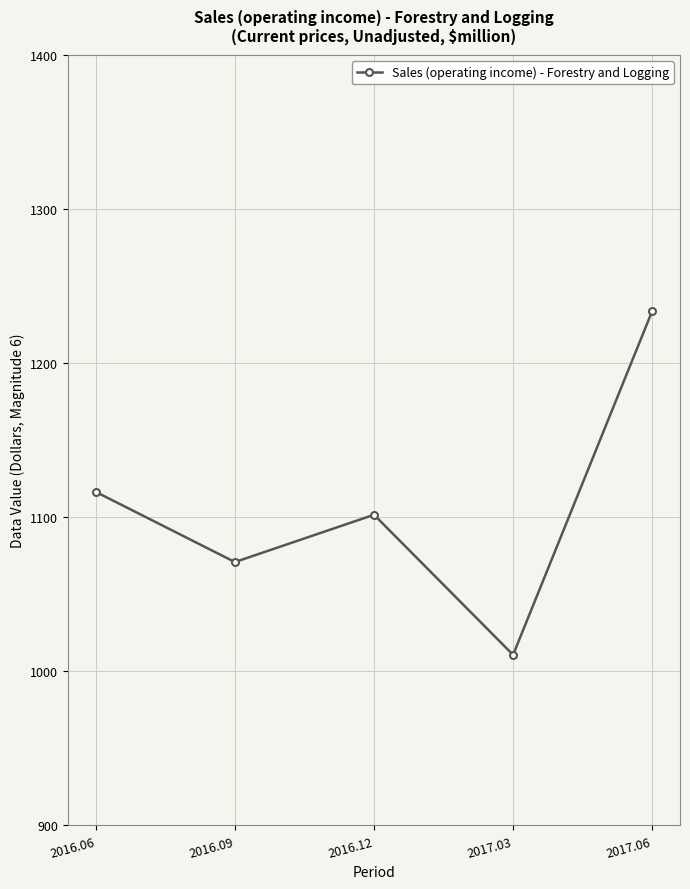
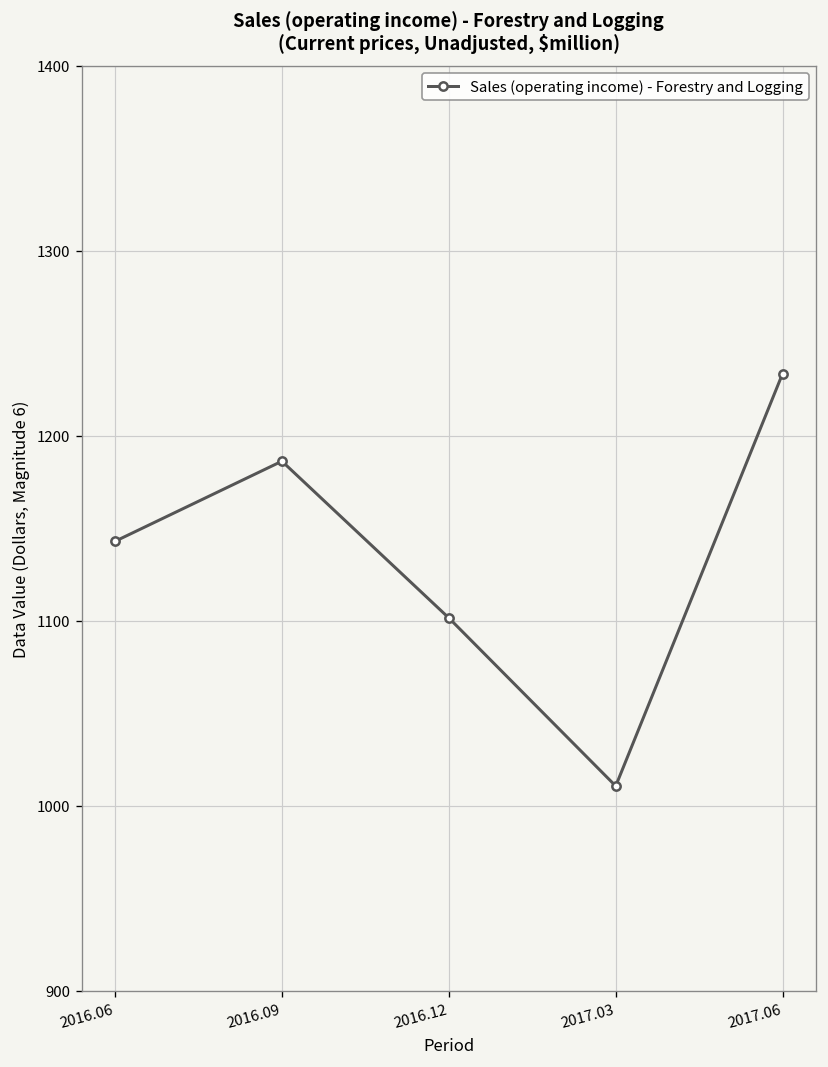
2016.06: 1116 -> 1143
2016.09: 1071 -> 1186
